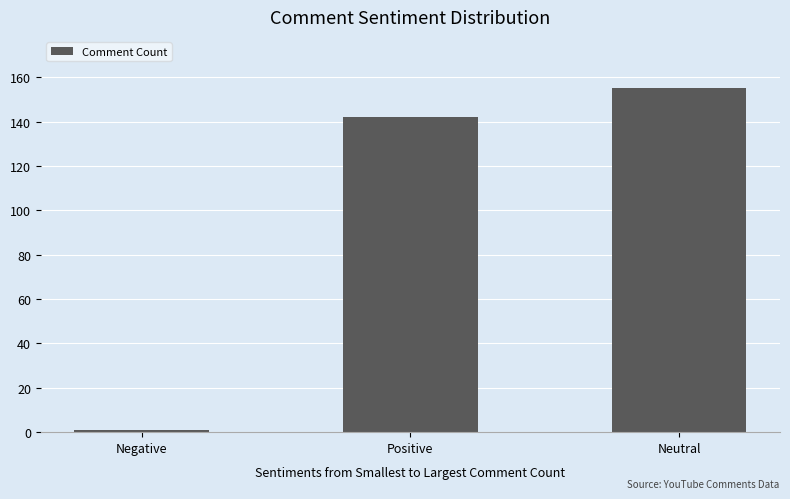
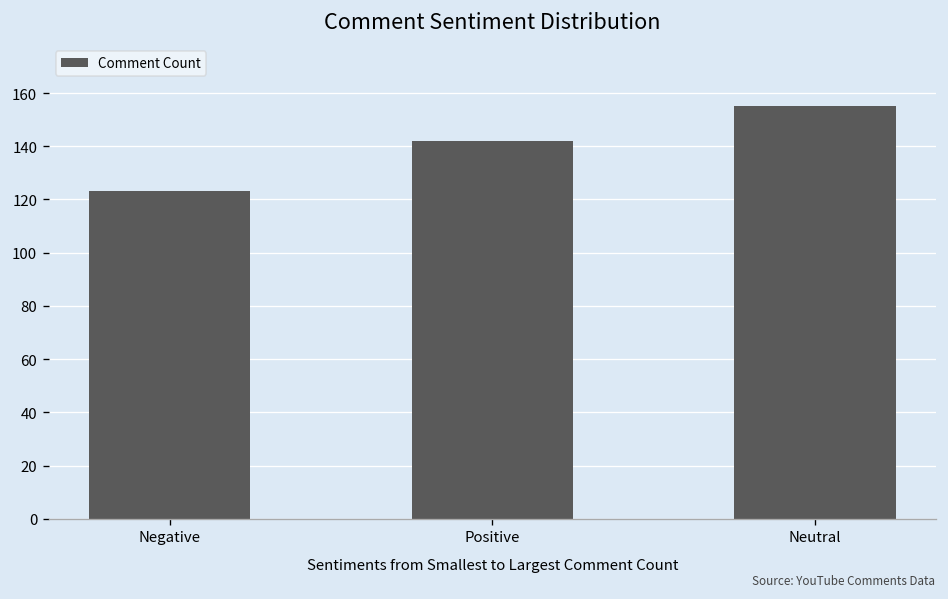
Negative: 1 -> 123
